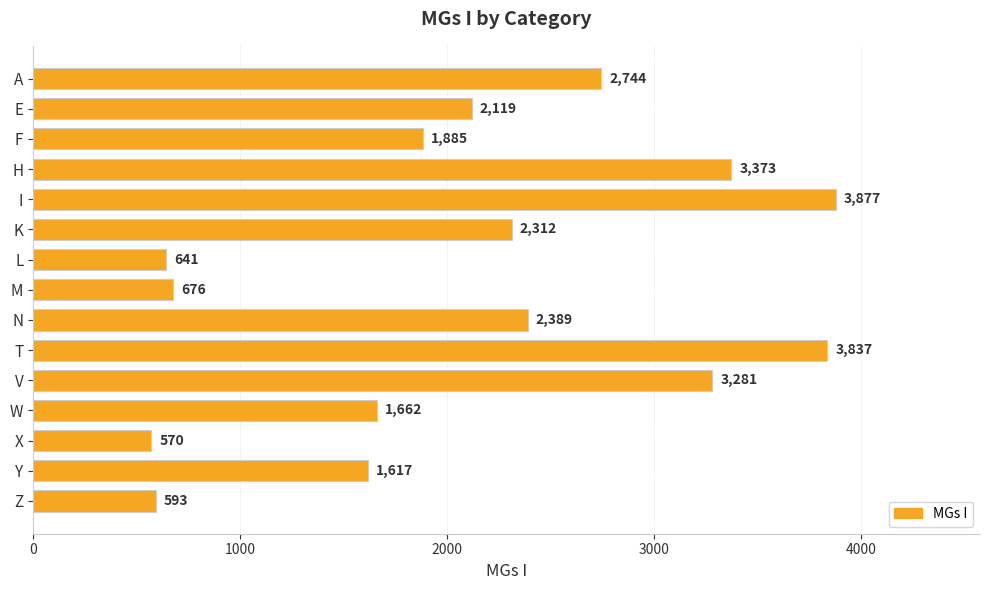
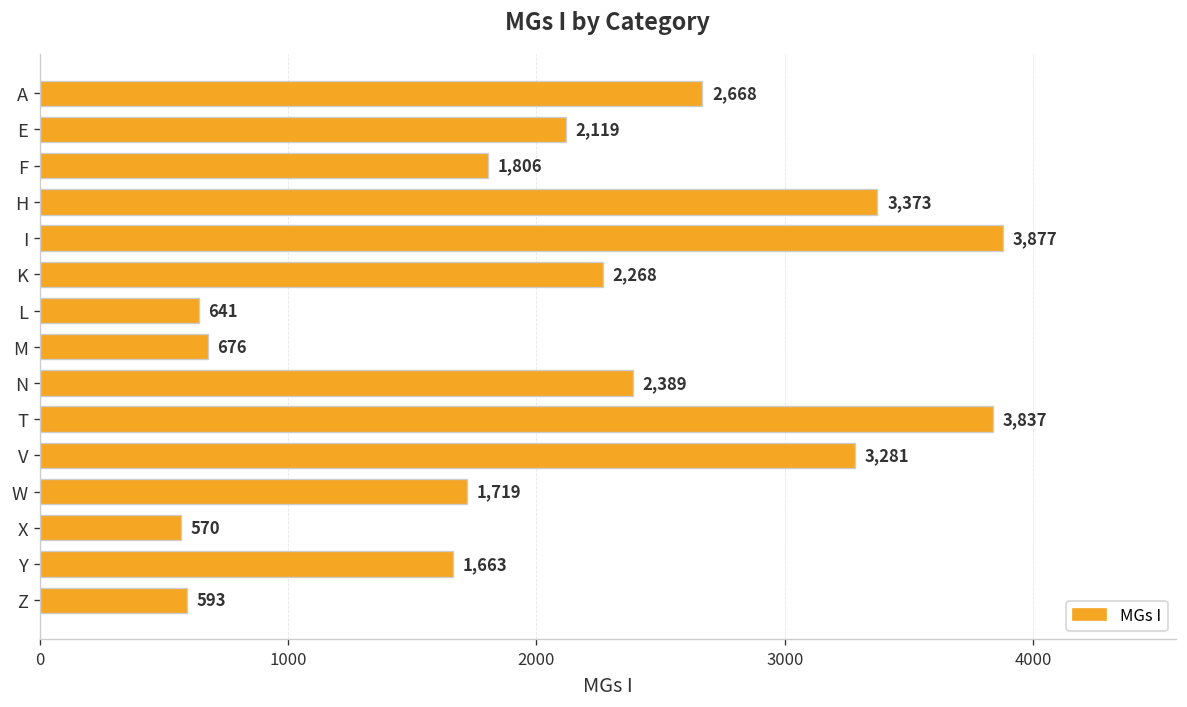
A: 2,744 -> 2,668
F: 1,885 -> 1,806
K: 2,312 -> 2,268
W: 1,662 -> 1,719
Y: 1,617 -> 1,663
